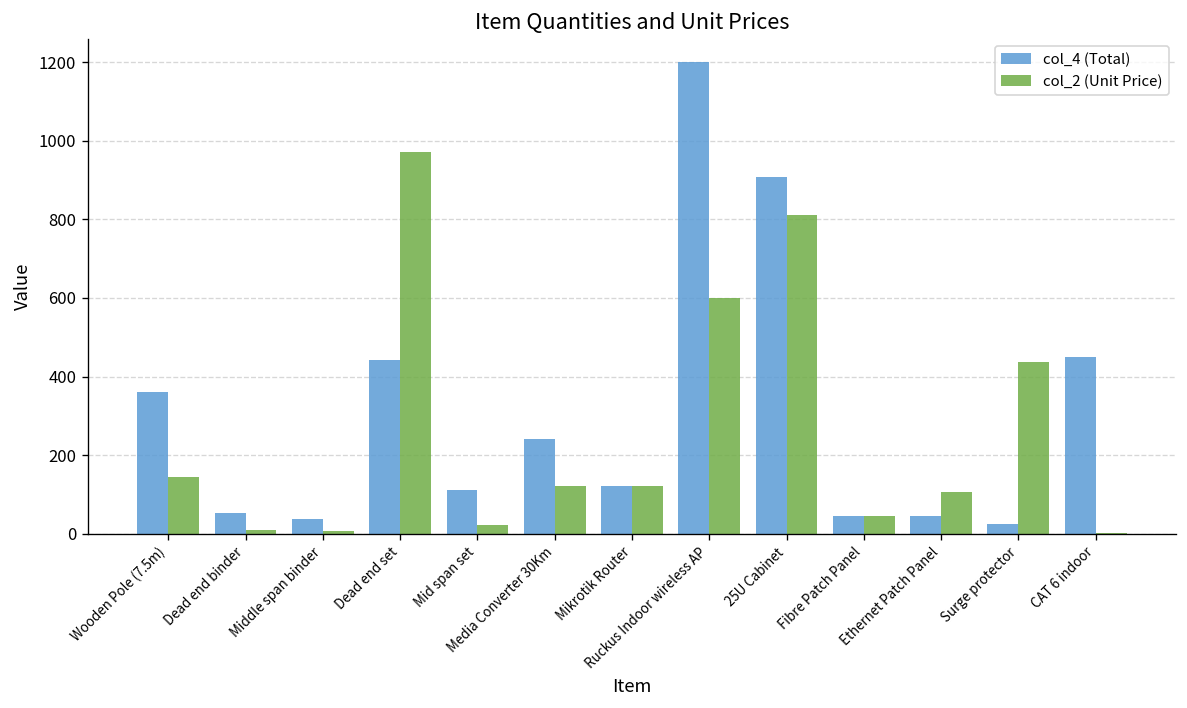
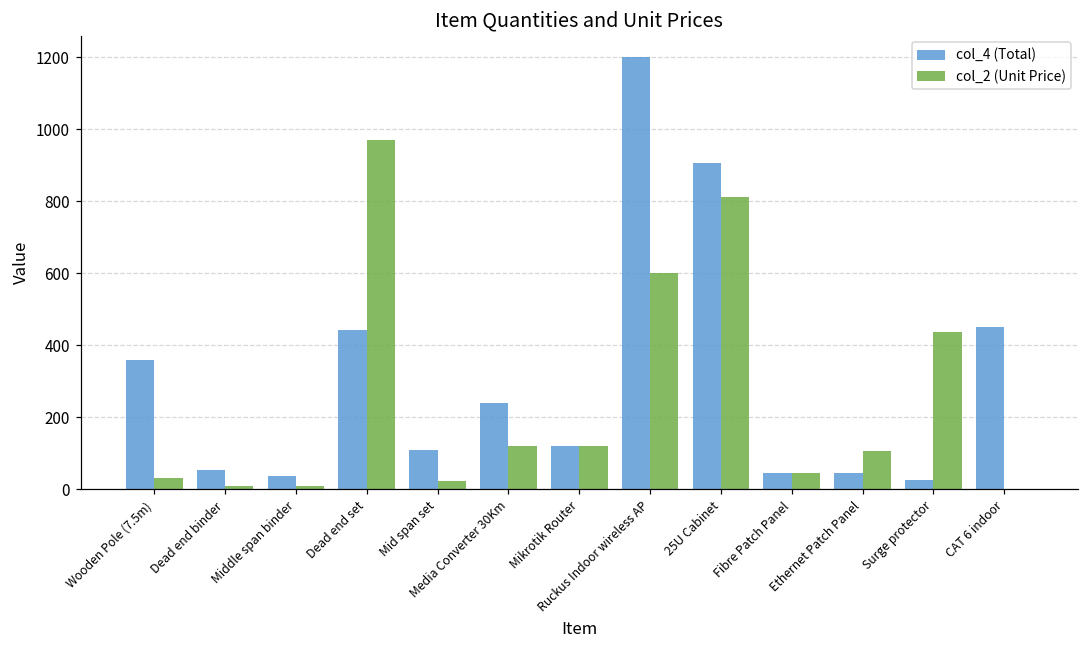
col_2 (Unit Price), Wooden Pole (7.5m): 150 -> 30
